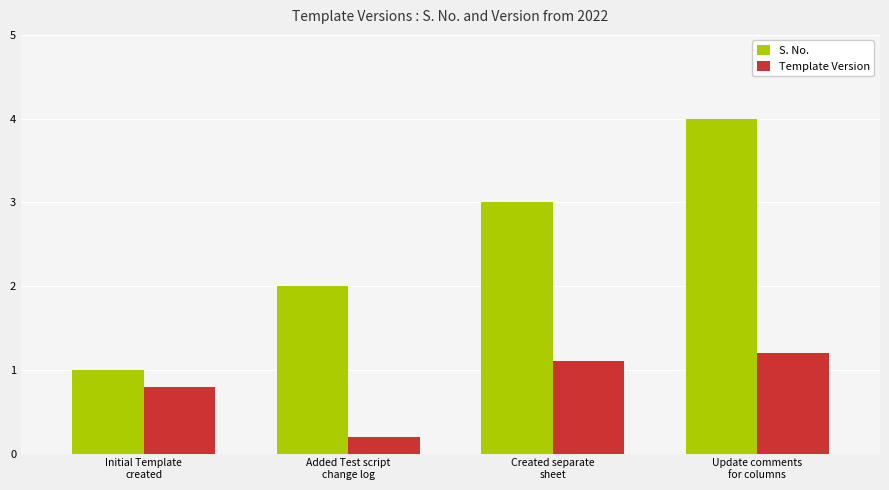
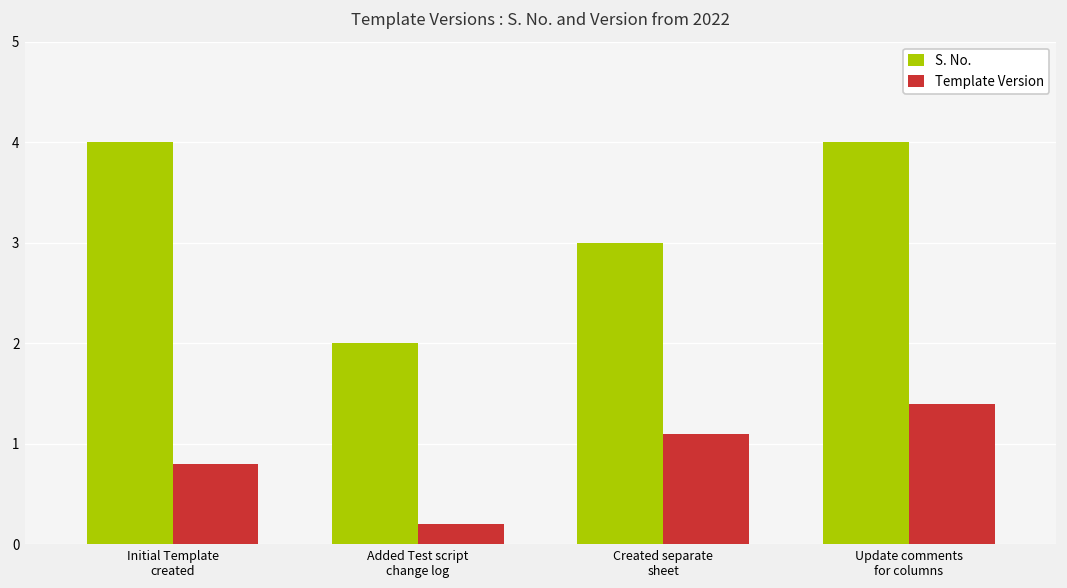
S. No., Initial Template created: 1 -> 4
Template Version, Update comments for columns: 1.2 -> 1.4
